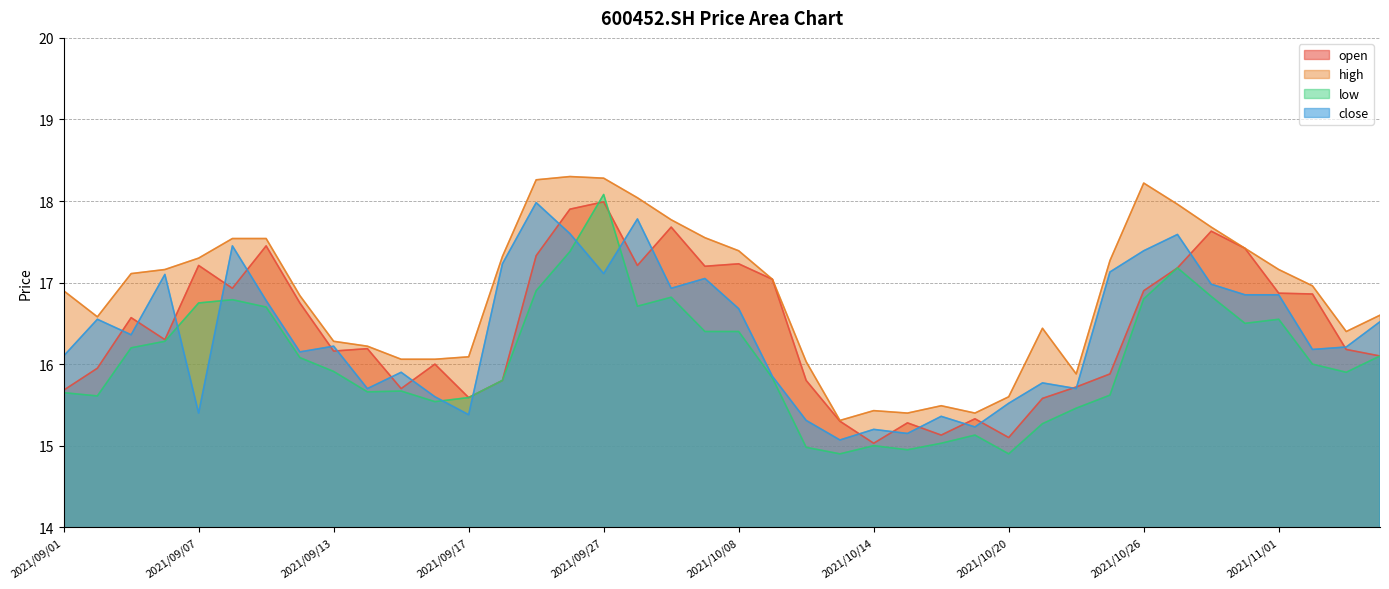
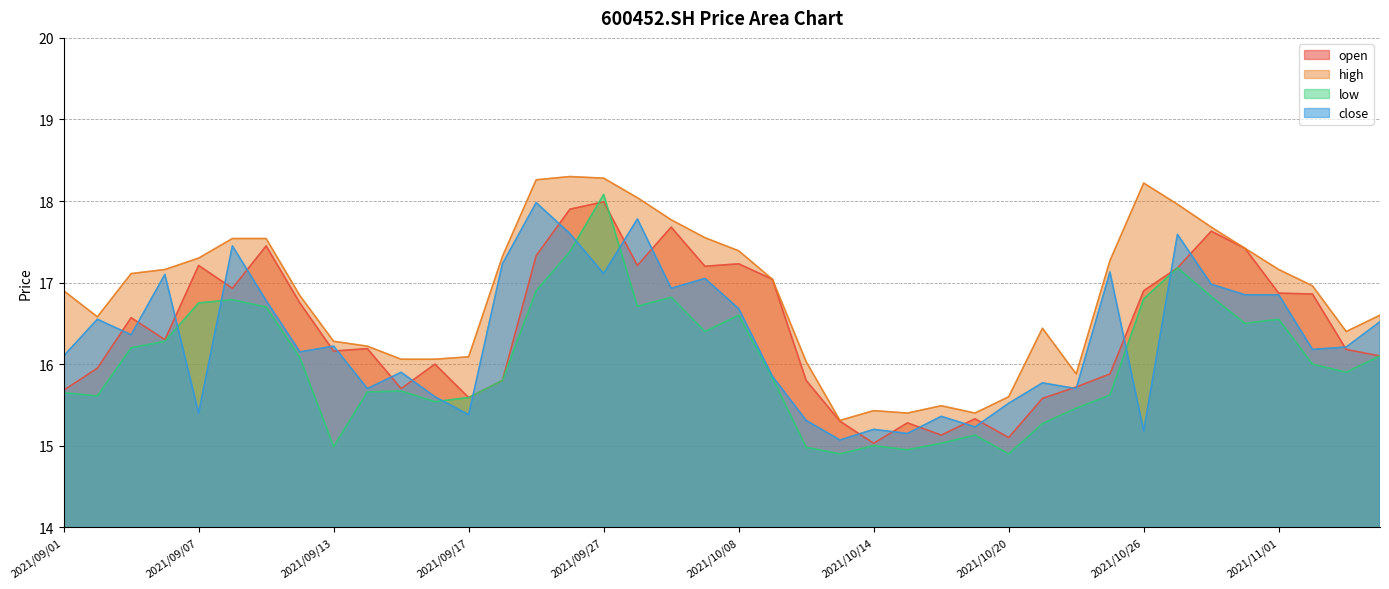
low, 2021/09/13: 15.9 -> 15.0
low, 2021/10/08: 16.4 -> 16.6
close, 2021/10/26: 17.4 -> 15.2
